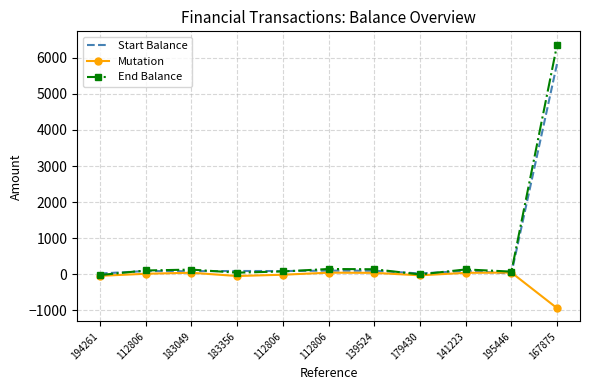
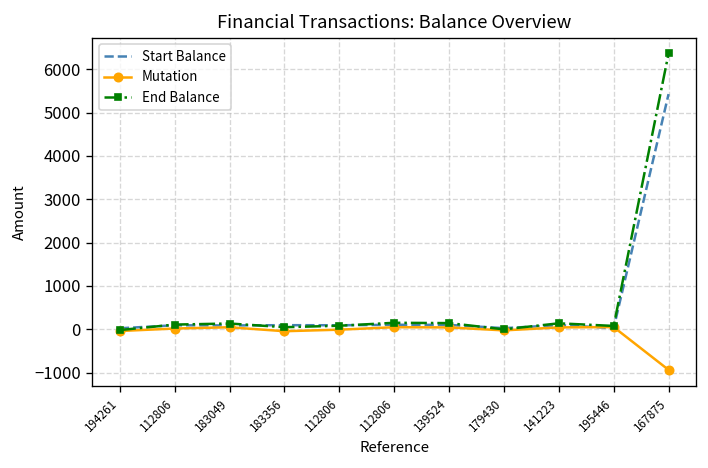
Start Balance, 167875: 5800 -> 5400
